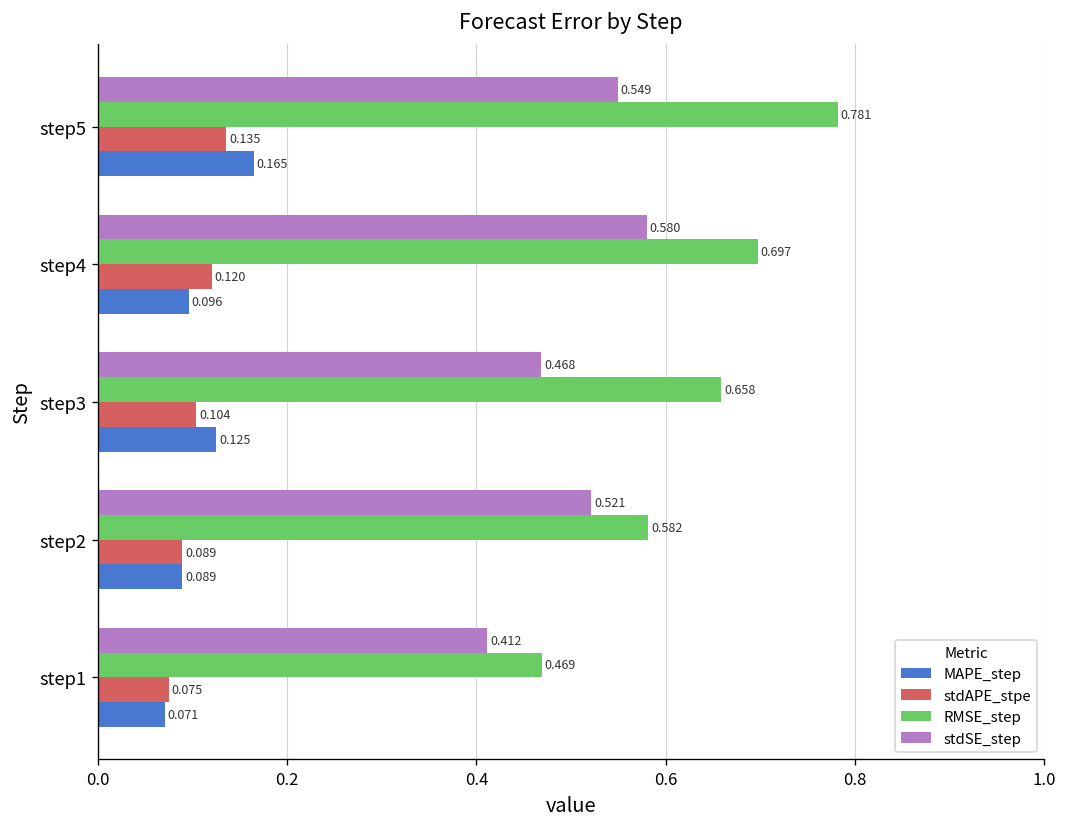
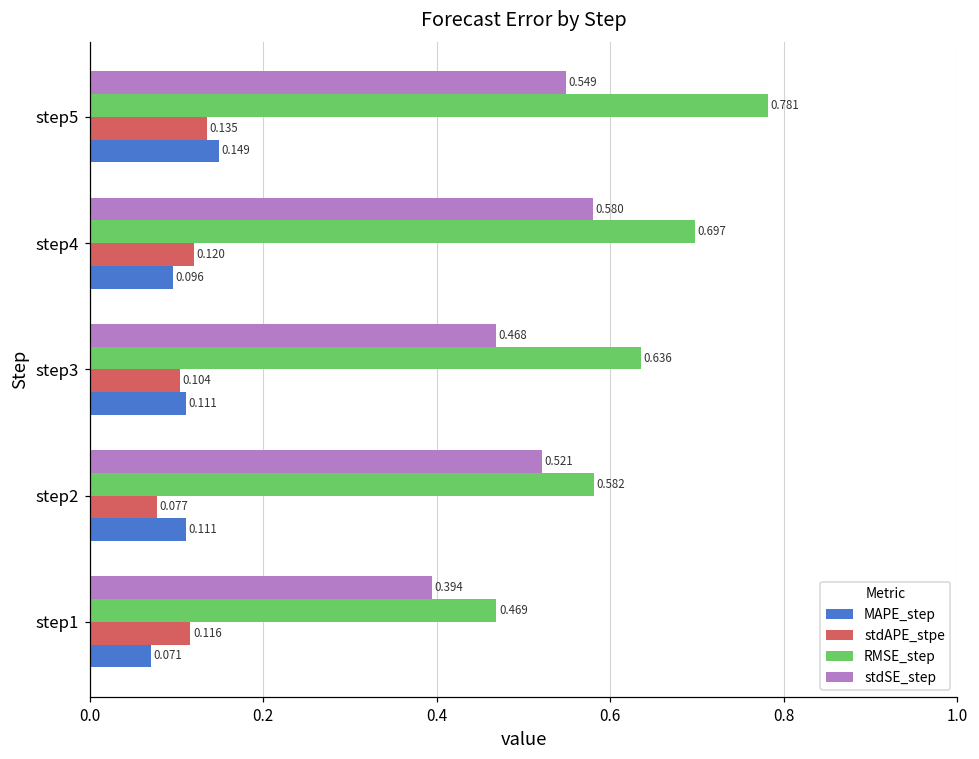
MAPE_step, step5: 0.165 -> 0.149
RMSE_step, step3: 0.658 -> 0.636
MAPE_step, step3: 0.125 -> 0.111
stdAPE_stpe, step2: 0.089 -> 0.077
MAPE_step, step2: 0.089 -> 0.111
stdSE_step, step1: 0.412 -> 0.394
stdAPE_stpe, step1: 0.075 -> 0.116
